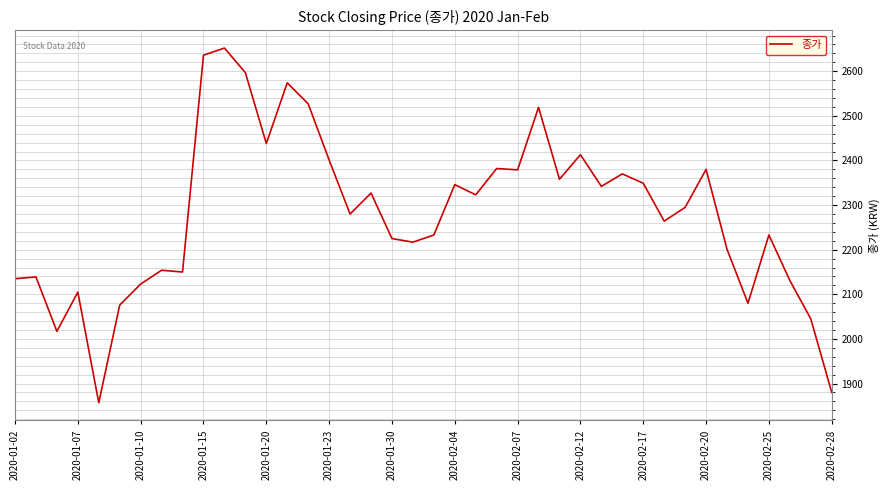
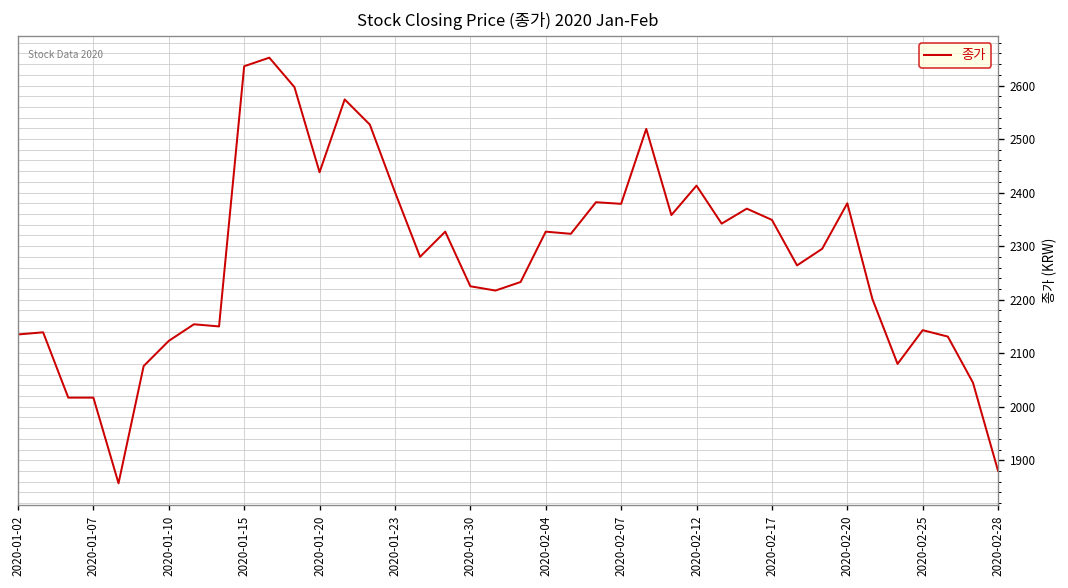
2020-01-07: 2110 -> 2020
2020-02-04: 2350 -> 2330
2020-02-25: 2230 -> 2140
